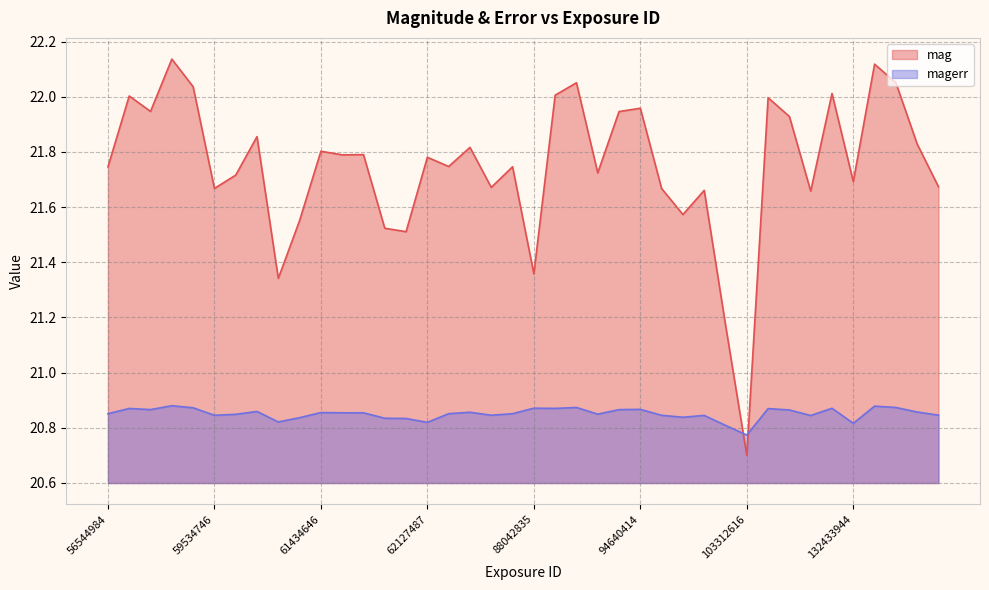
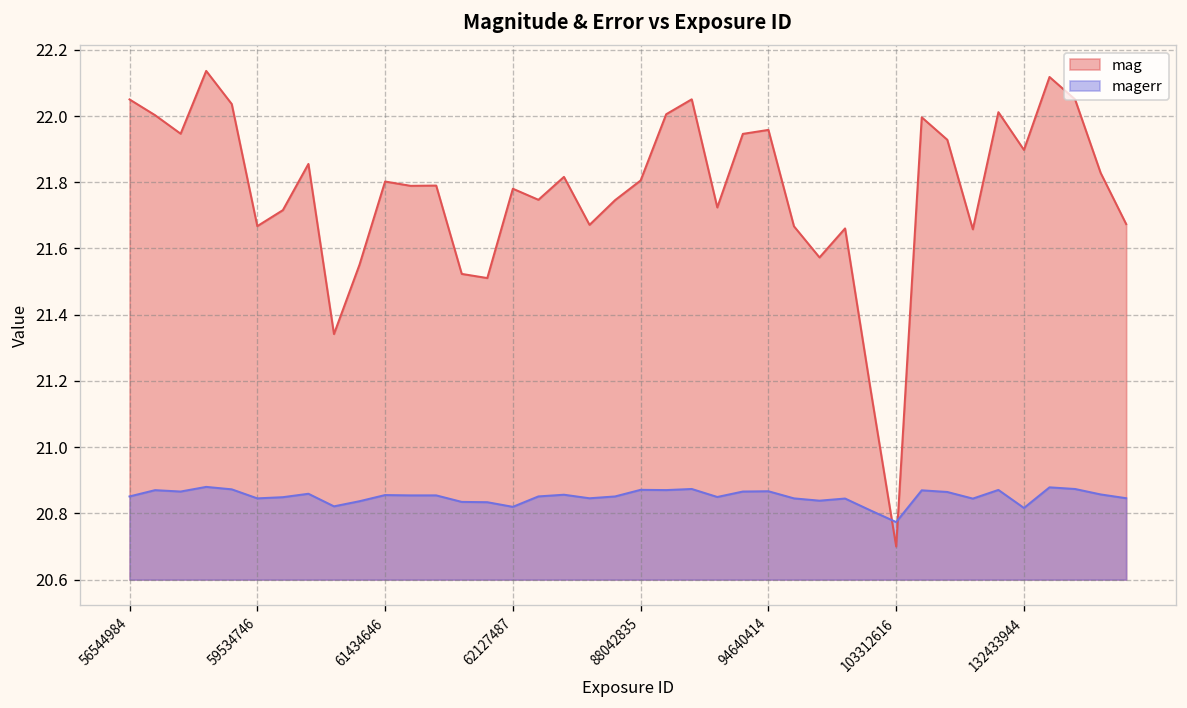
mag, 56544984: 21.75 -> 22.05
mag, 88042835: 21.36 -> 21.81
mag, 132433944: 21.69 -> 21.90
